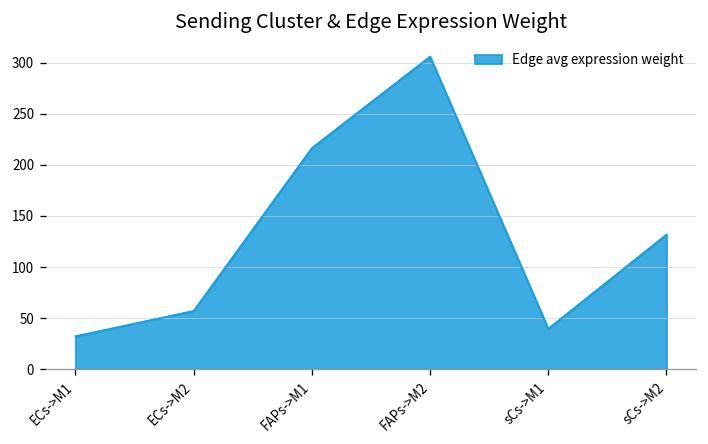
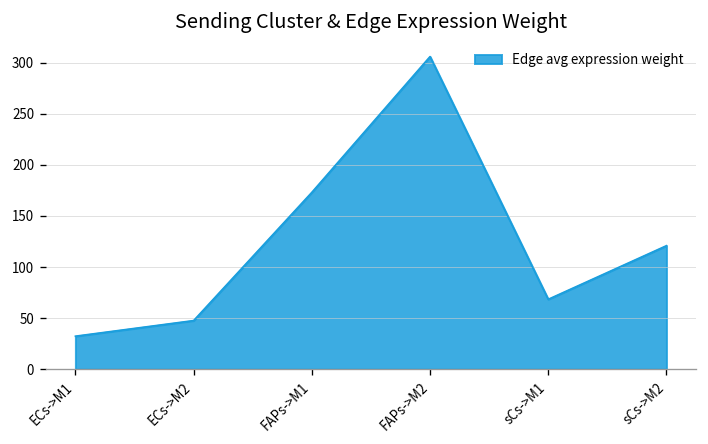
ECs->M2: 60 -> 50
FAPs->M1: 220 -> 170
sCs->M1: 40 -> 70
sCs->M2: 130 -> 120
